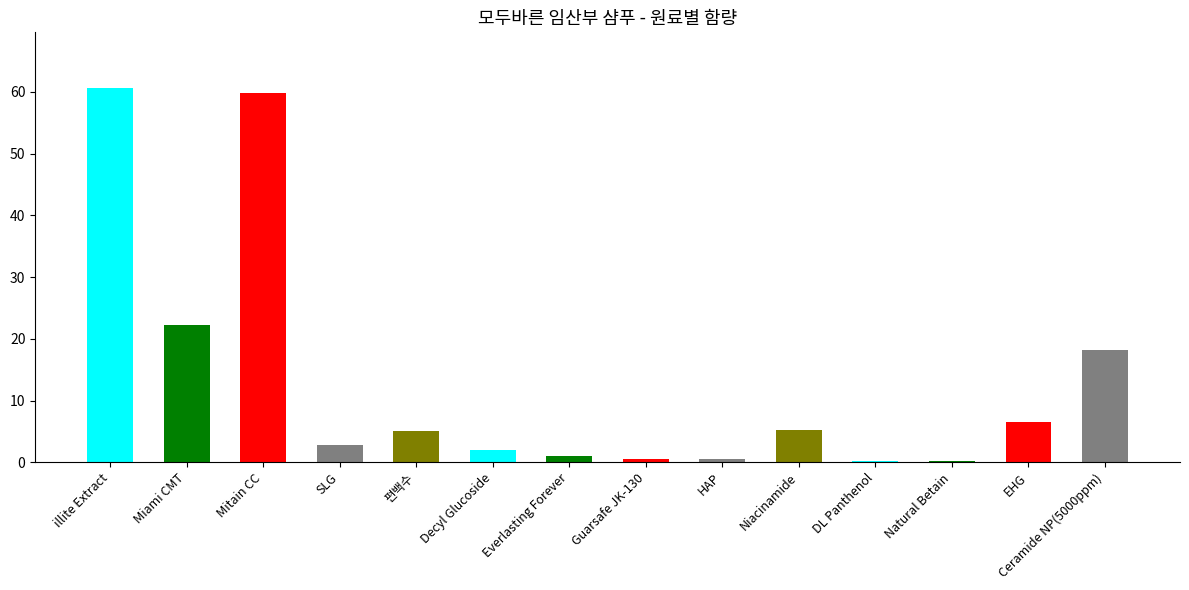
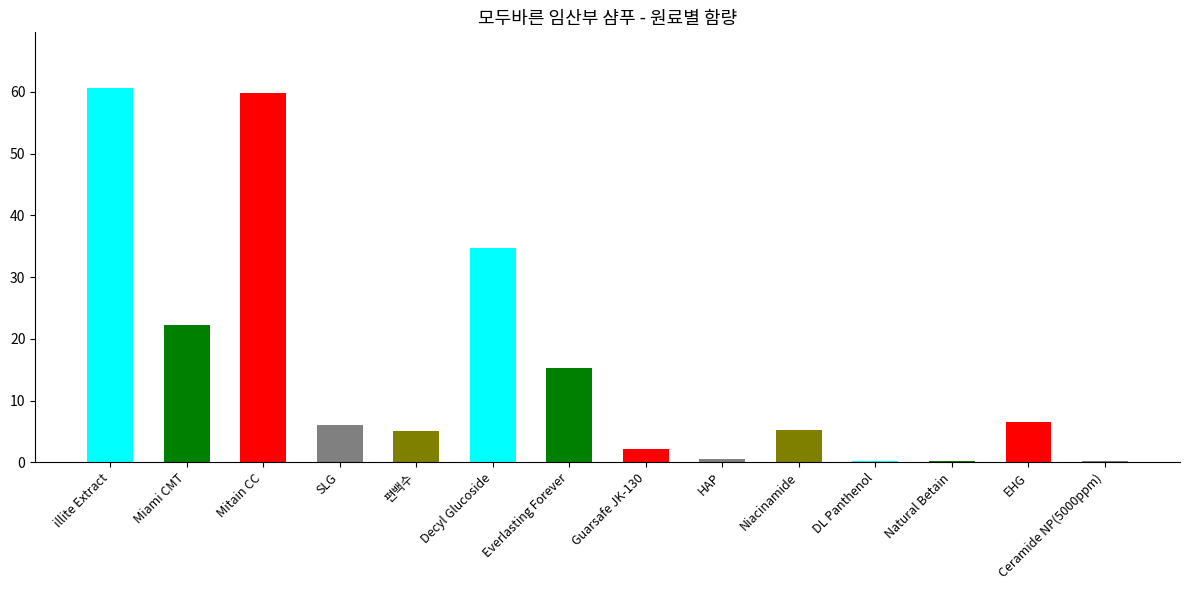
SLG: 3 -> 6
Decyl Glucoside: 2 -> 35
Everlasting Forever: 1 -> 15
Guarsafe JK-130: 1 -> 2
Ceramide NP(5000ppm): 18 -> 0
